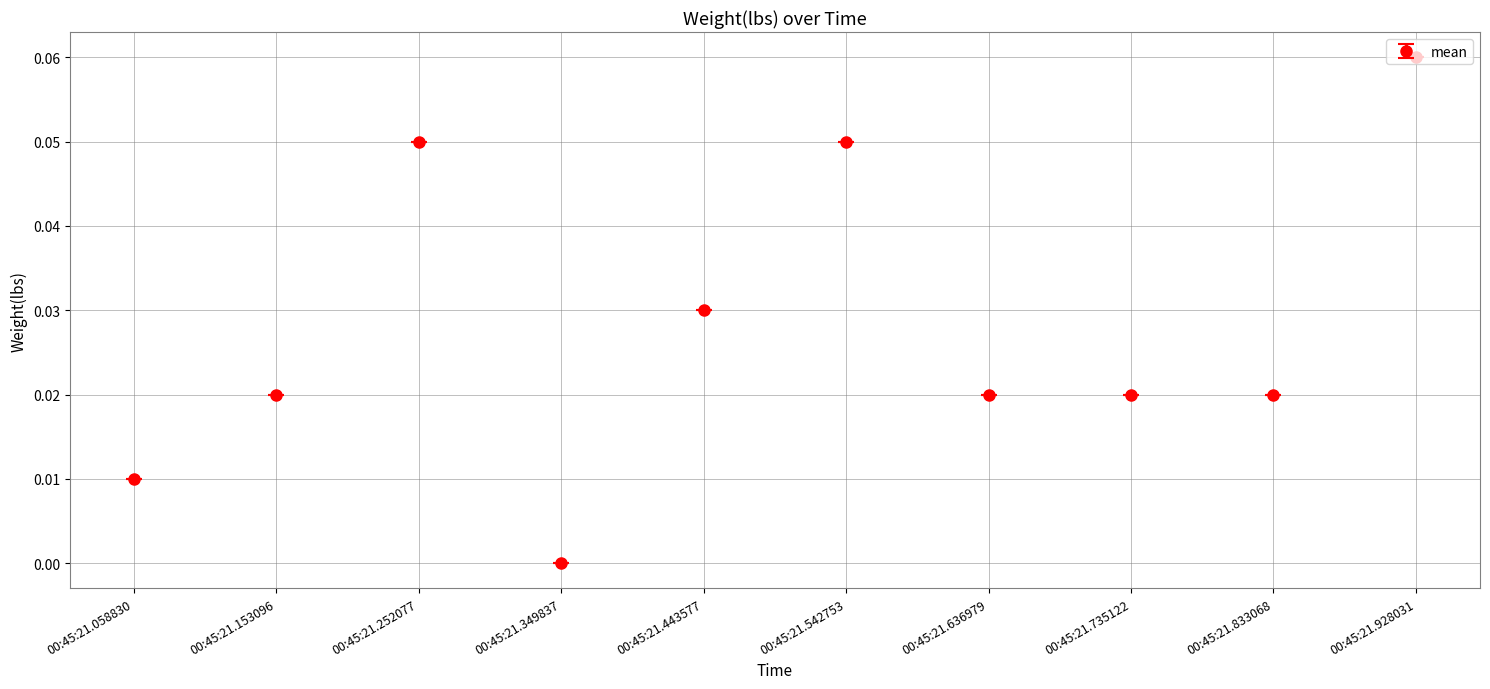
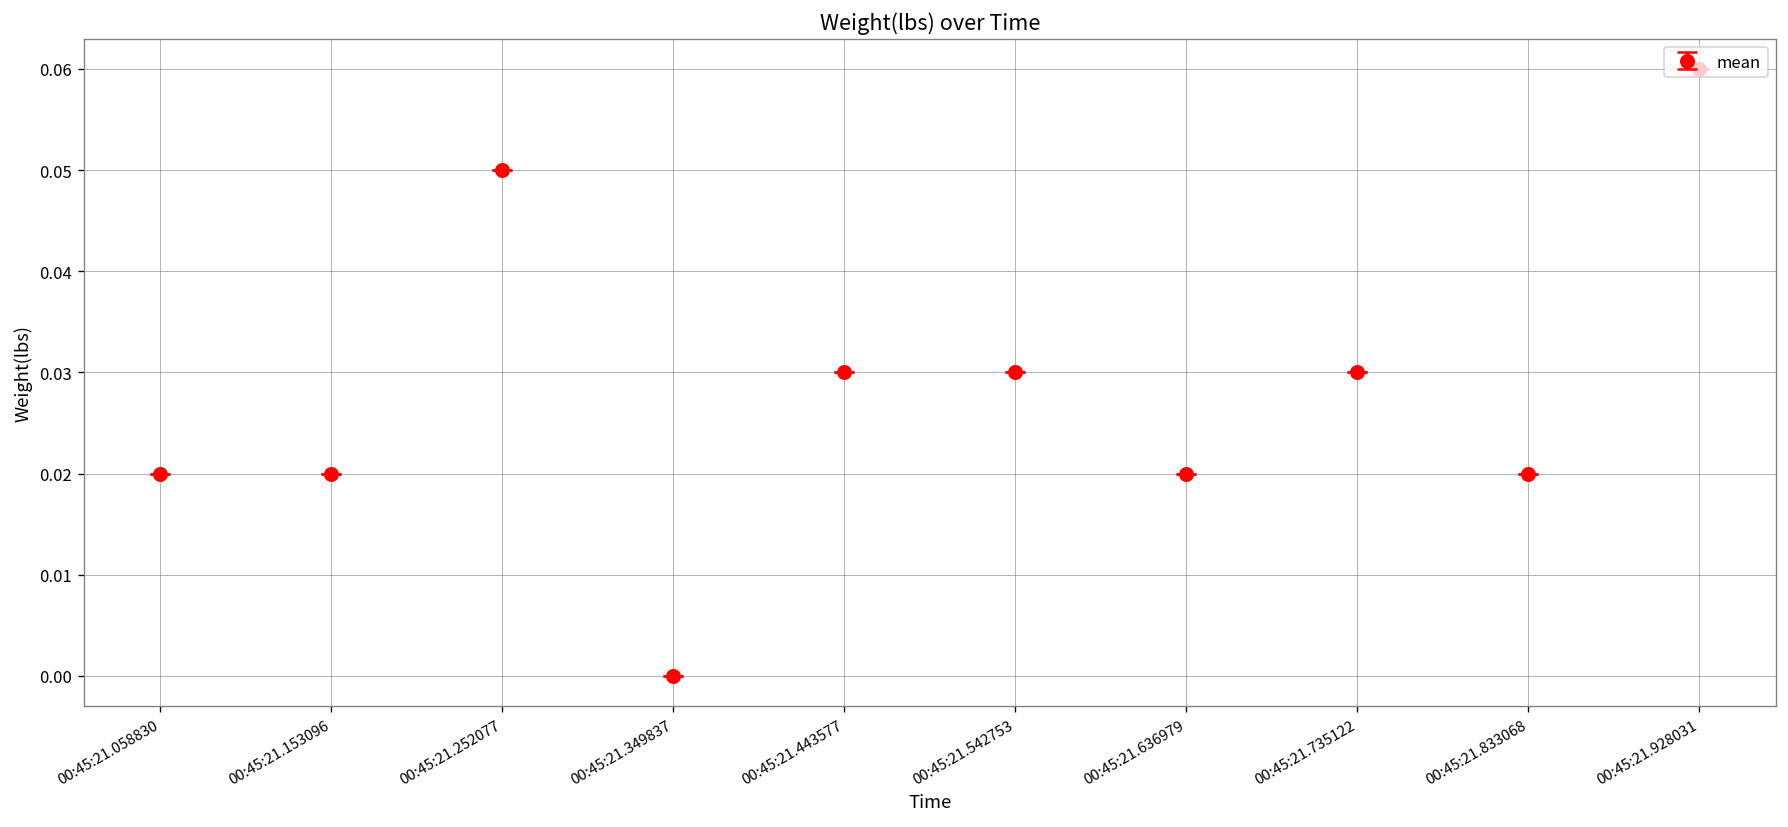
00:45:21.058830: 0.01 -> 0.02
00:45:21.542753: 0.05 -> 0.03
00:45:21.735122: 0.02 -> 0.03
